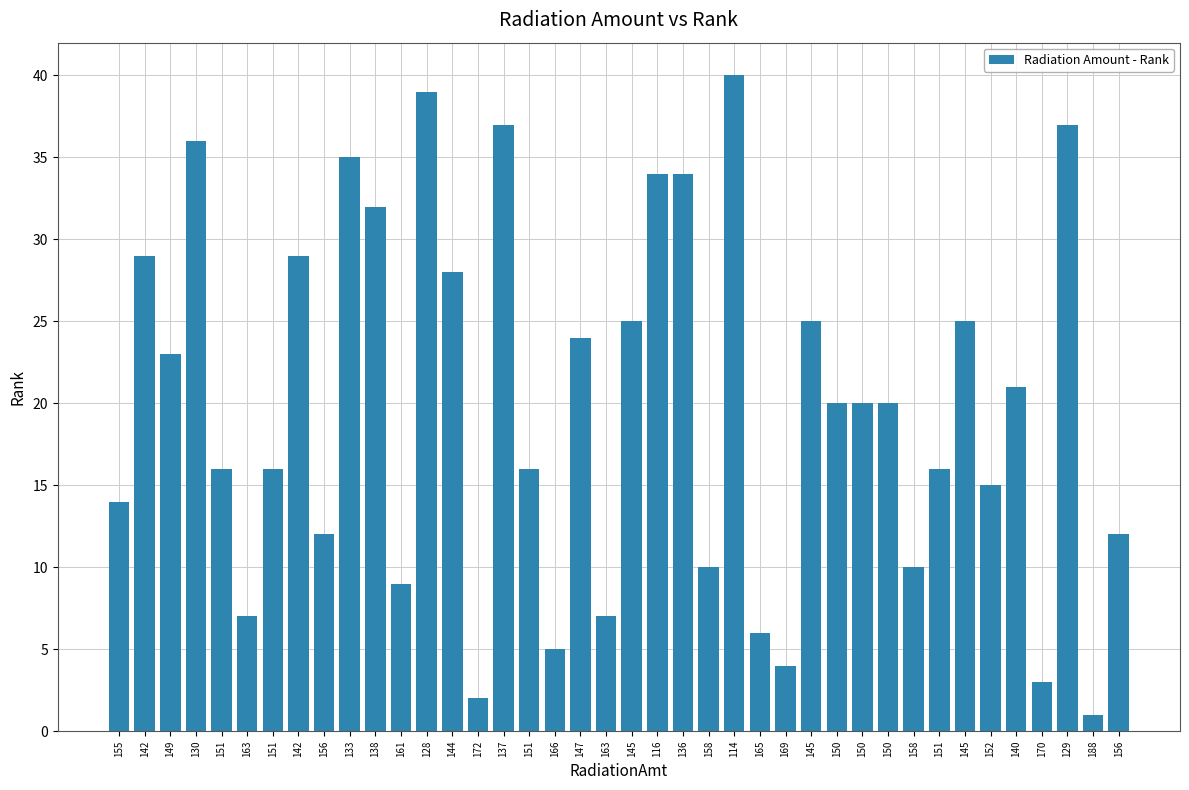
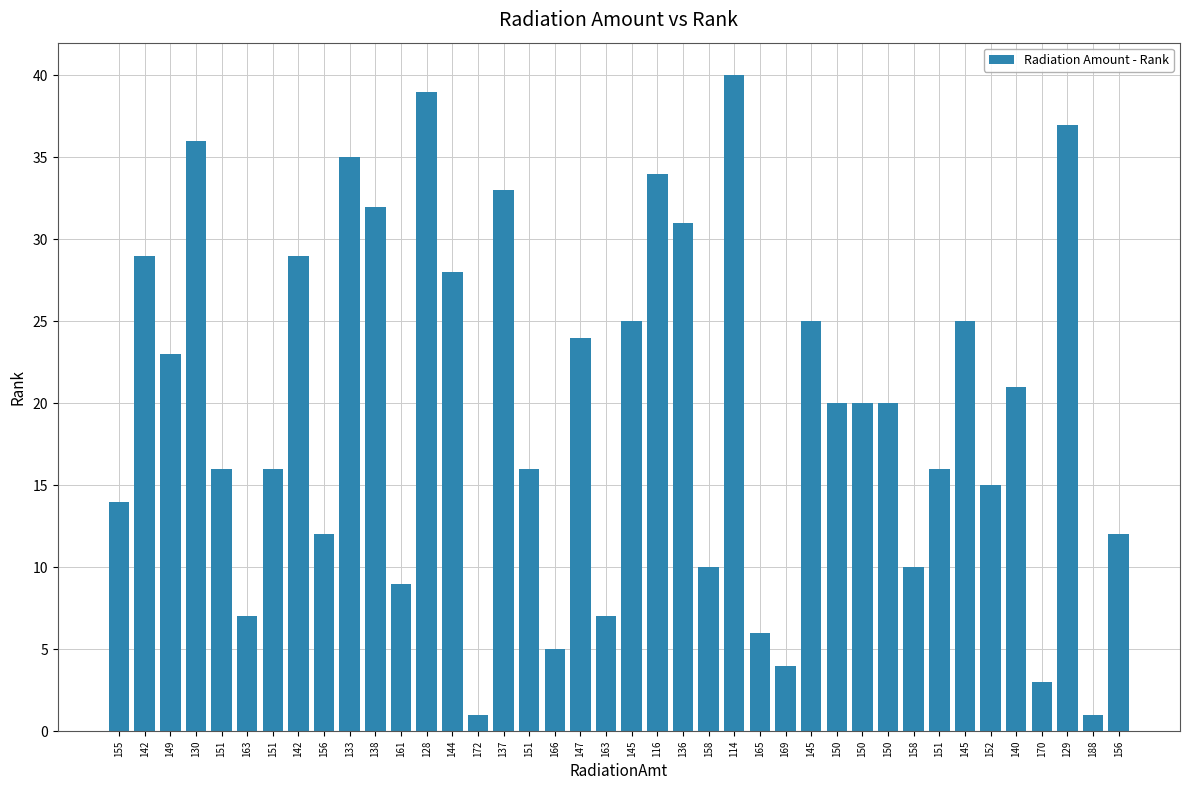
172: 2 -> 1
137: 37 -> 33
136: 34 -> 31
